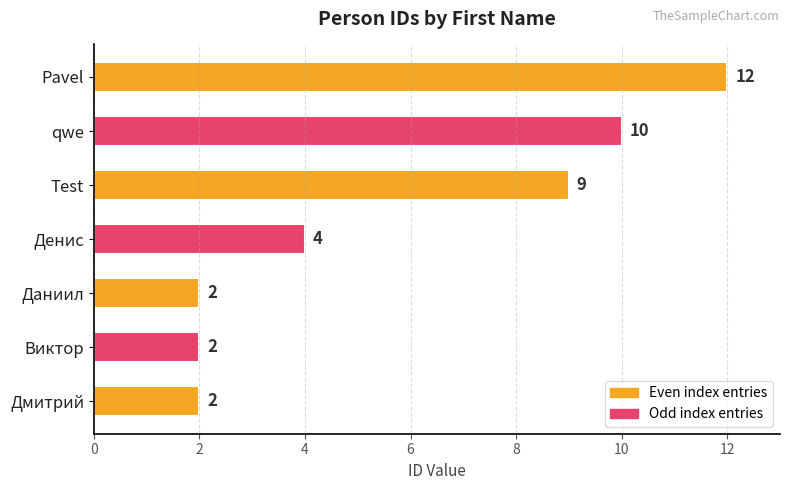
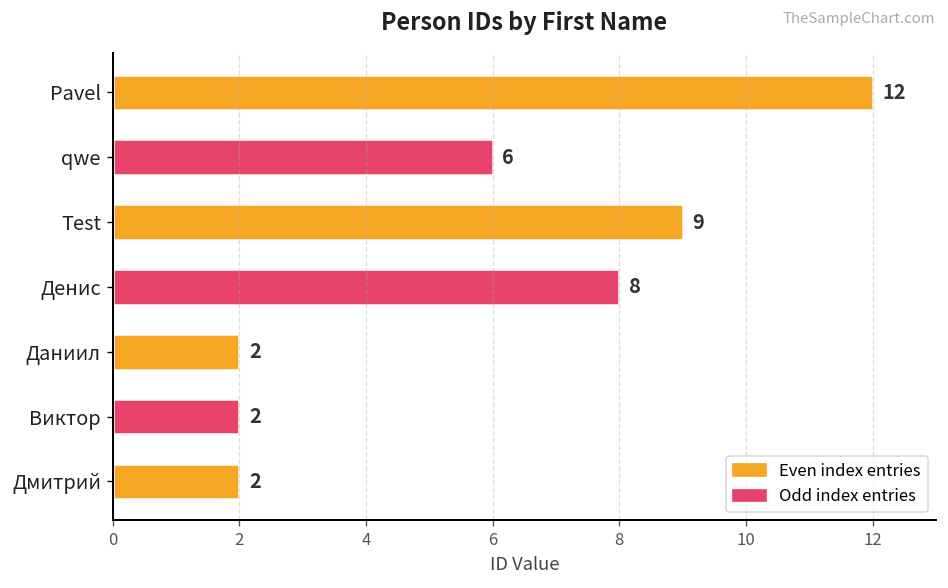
qwe: 10 -> 6
Денис: 4 -> 8
